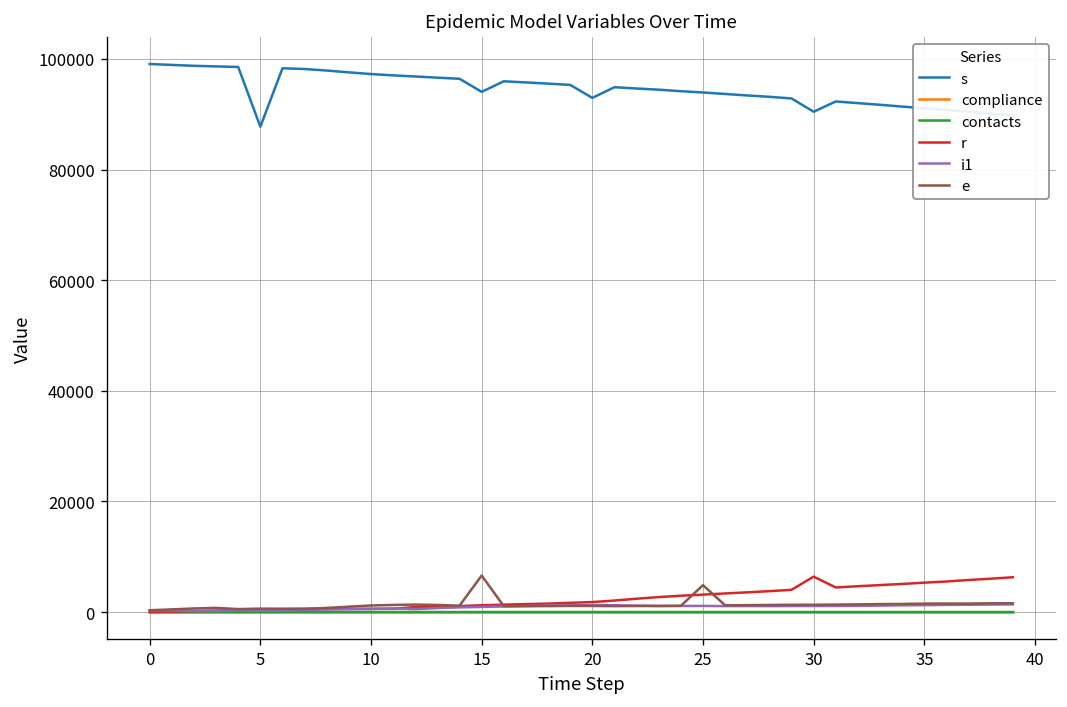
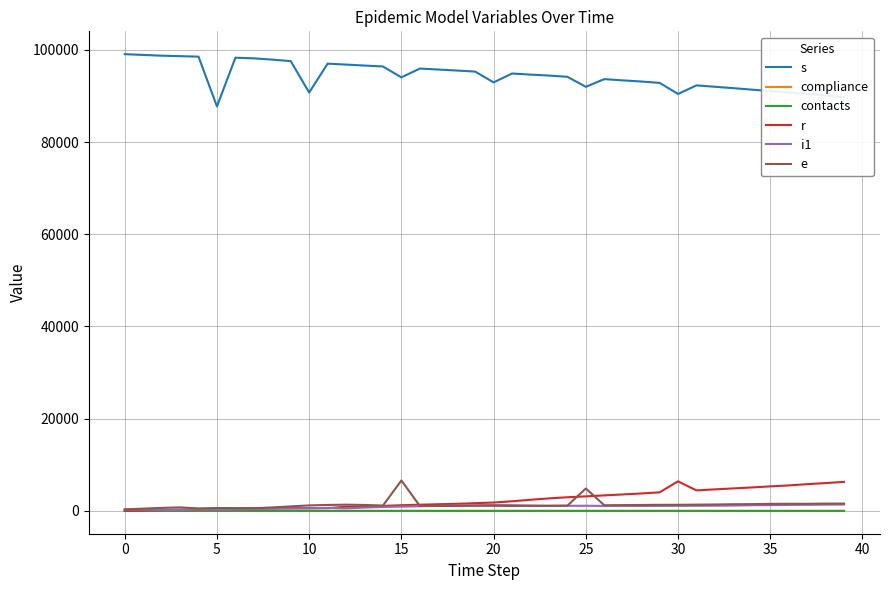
s, 10: 97000 -> 91000
s, 25: 94000 -> 92000
